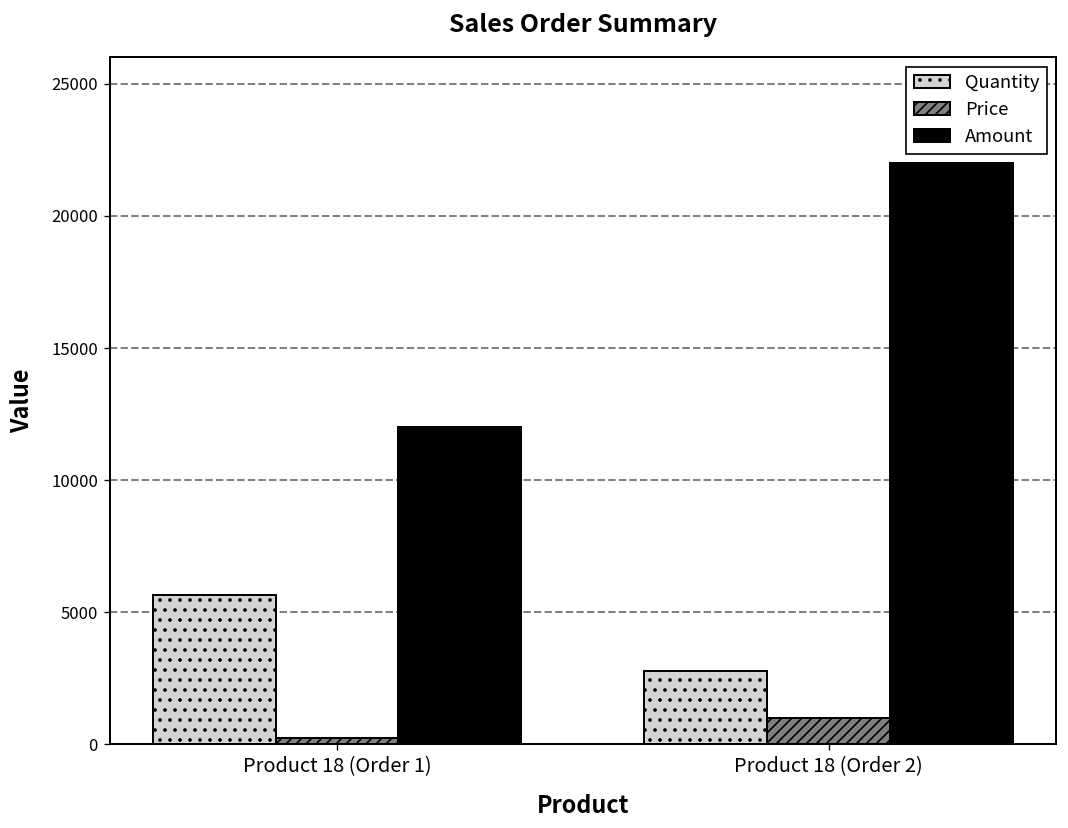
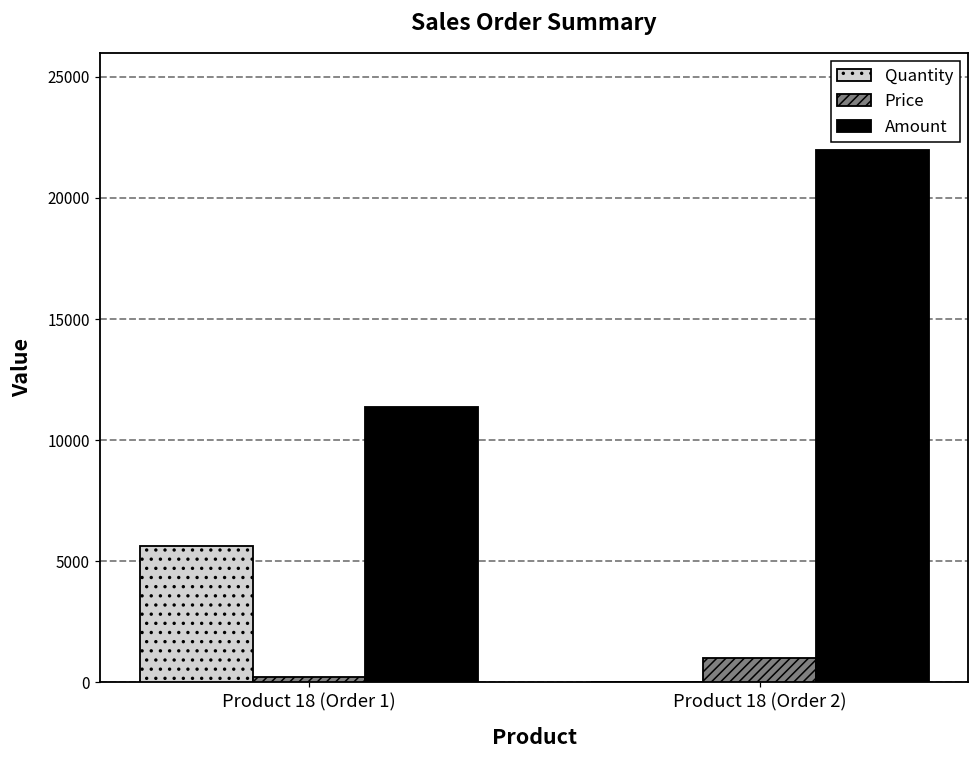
Amount, Product 18 (Order 1): 12000 -> 11400
Quantity, Product 18 (Order 2): 2800 -> 0
